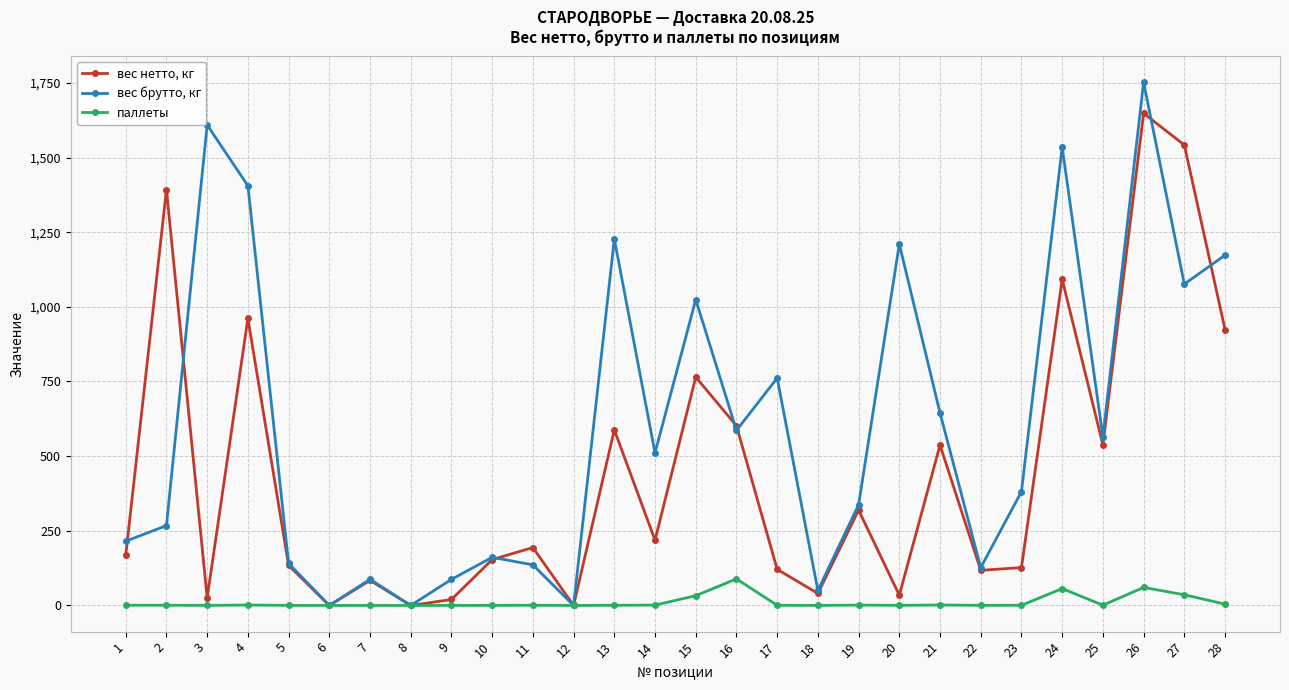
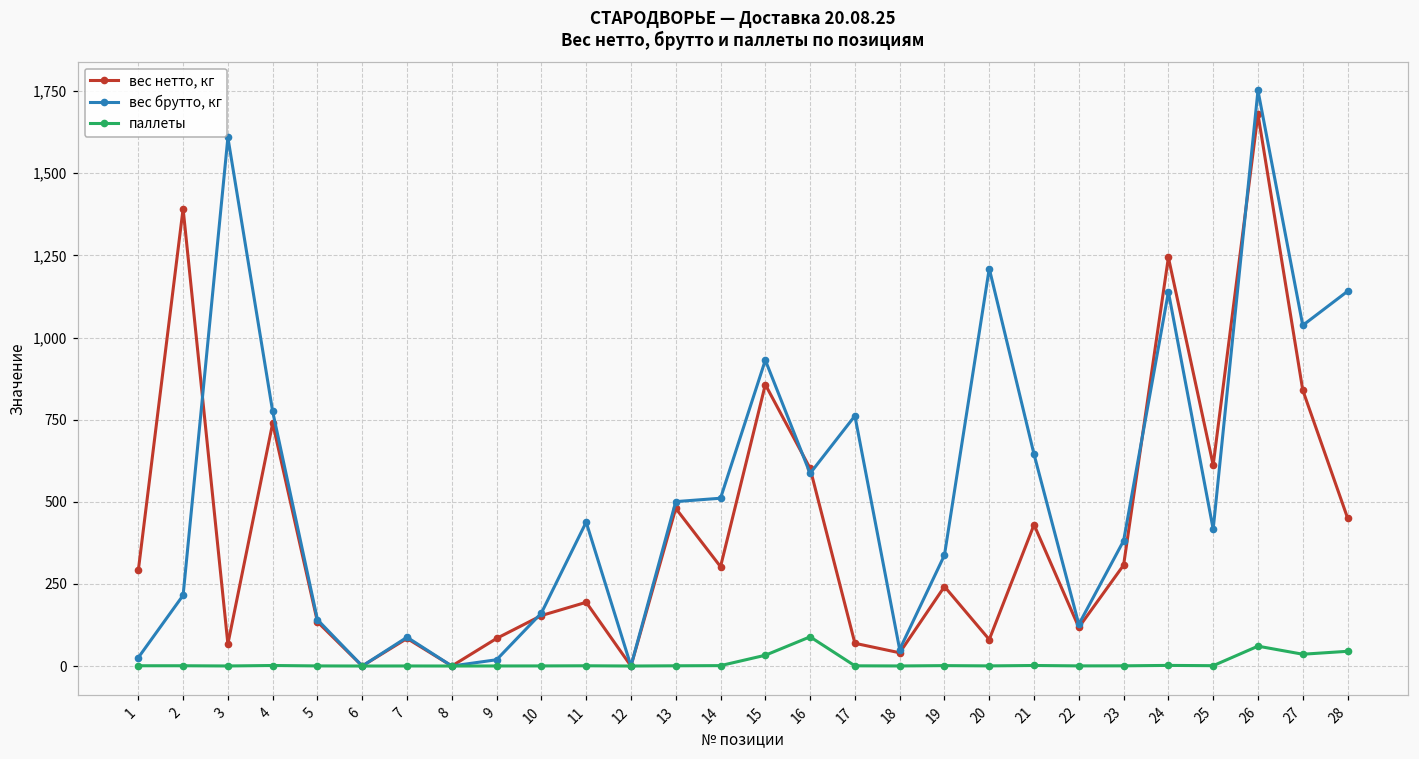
вес нетто, кг, 1: 170 -> 290
вес брутто, кг, 1: 220 -> 30
вес брутто, кг, 2: 270 -> 220
вес нетто, кг, 3: 30 -> 70
вес нетто, кг, 4: 960 -> 740
вес брутто, кг, 4: 1,410 -> 770
вес нетто, кг, 9: 20 -> 80
вес брутто, кг, 9: 90 -> 20
вес брутто, кг, 11: 140 -> 440
вес нетто, кг, 13: 590 -> 480
вес брутто, кг, 13: 1,230 -> 500
вес нетто, кг, 14: 220 -> 300
вес нетто, кг, 15: 760 -> 860
вес брутто, кг, 15: 1,020 -> 930
вес нетто, кг, 17: 120 -> 70
вес нетто, кг, 19: 320 -> 240
вес нетто, кг, 20: 30 -> 80
вес нетто, кг, 21: 540 -> 430
вес нетто, кг, 23: 130 -> 310
вес нетто, кг, 24: 1,090 -> 1,240
вес брутто, кг, 24: 1,530 -> 1,140
паллеты, 24: 60 -> 0
вес нетто, кг, 25: 540 -> 610
вес брутто, кг, 25: 560 -> 420
вес нетто, кг, 26: 1,650 -> 1,680
вес нетто, кг, 27: 1,540 -> 840
вес брутто, кг, 27: 1,080 -> 1,040
вес нетто, кг, 28: 920 -> 450
вес брутто, кг, 28: 1,170 -> 1,140
паллеты, 28: 0 -> 40
